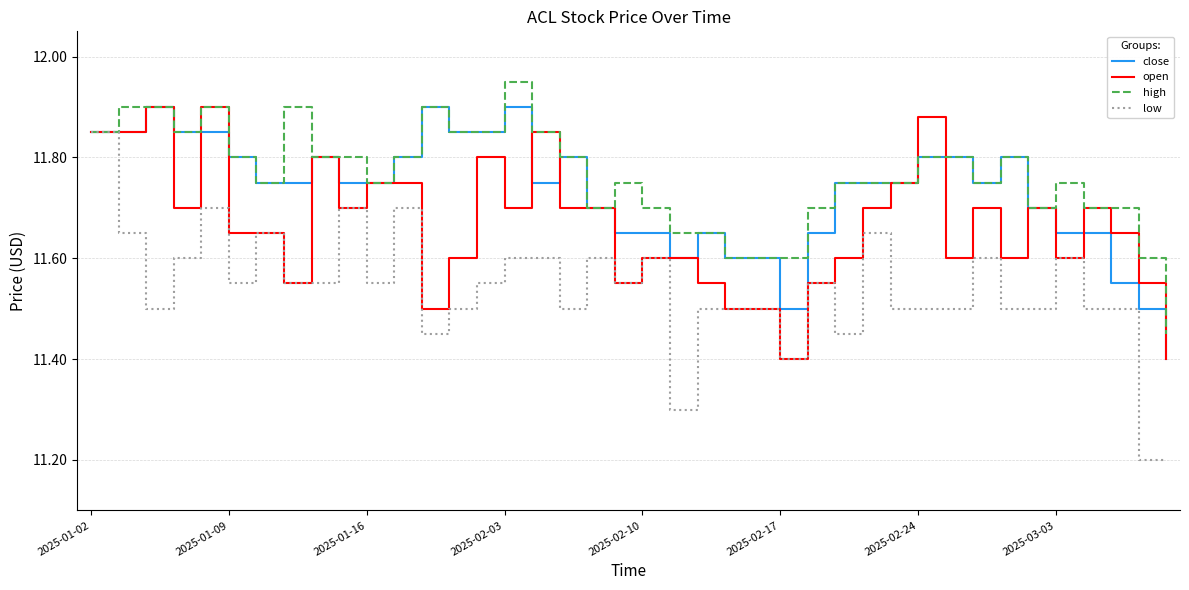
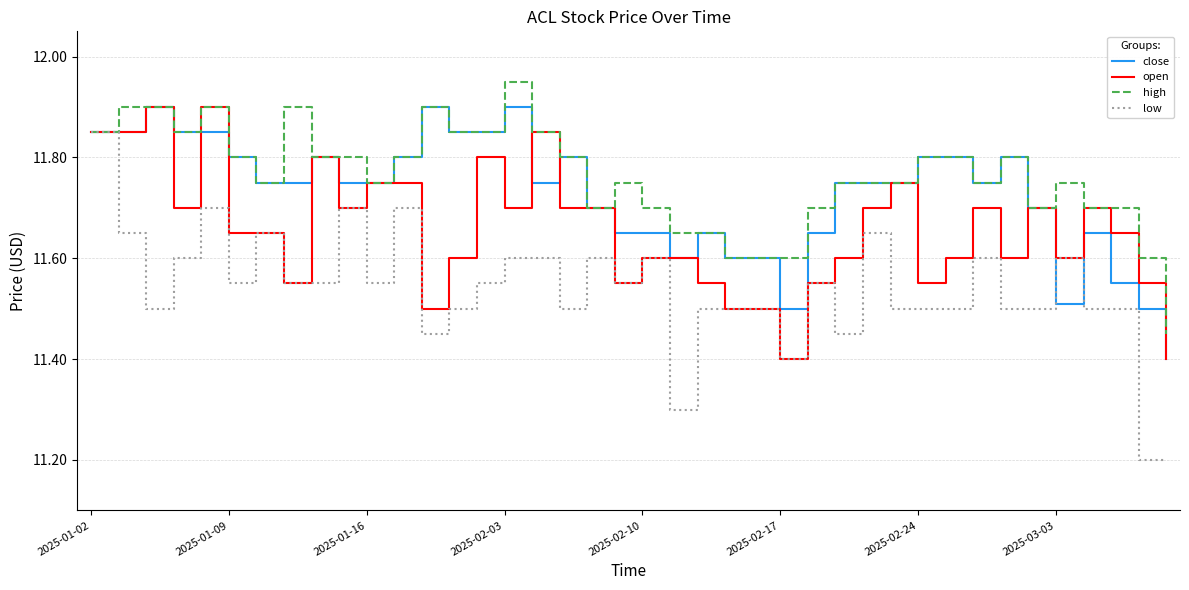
open, 2025-02-24: 11.88 -> 11.55
close, 2025-03-03: 11.65 -> 11.51
